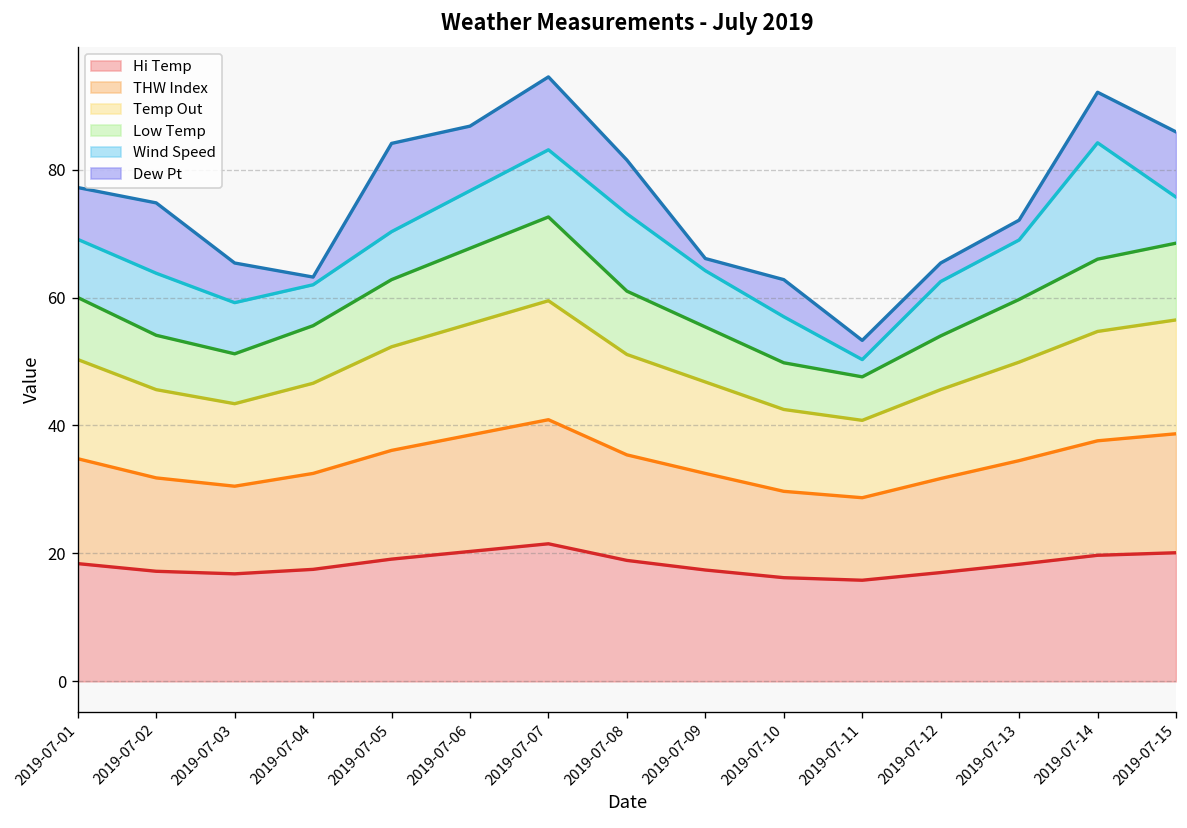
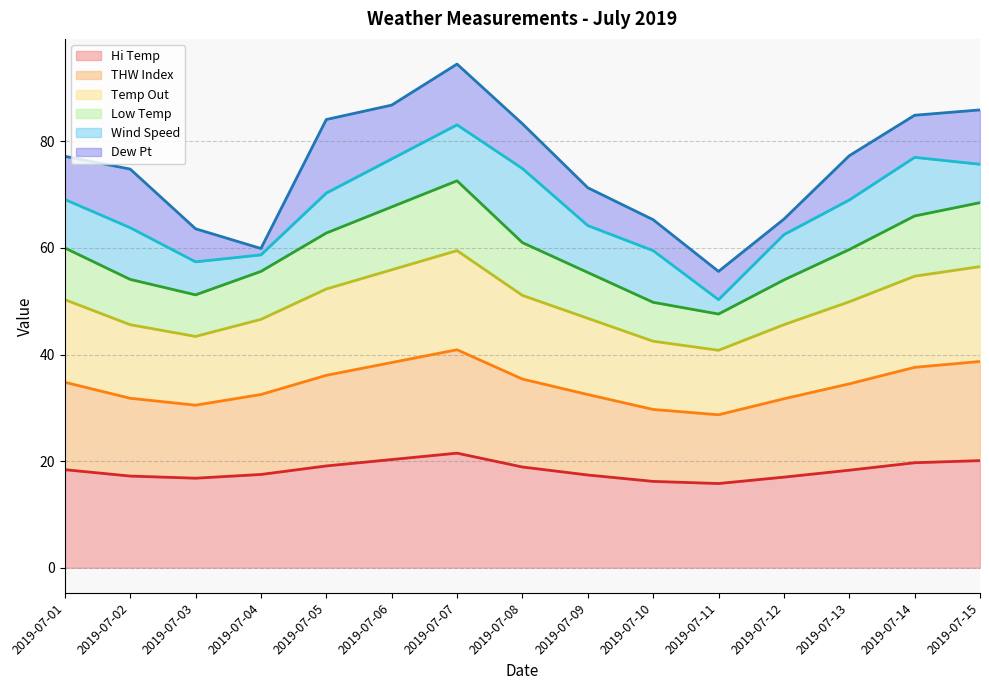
Wind Speed, 2019-07-03: 8 -> 6
Wind Speed, 2019-07-04: 6 -> 3
Wind Speed, 2019-07-08: 12 -> 14
Dew Pt, 2019-07-09: 2 -> 7
Wind Speed, 2019-07-10: 7 -> 10
Dew Pt, 2019-07-11: 3 -> 5
Dew Pt, 2019-07-13: 3 -> 8
Wind Speed, 2019-07-14: 18 -> 11
